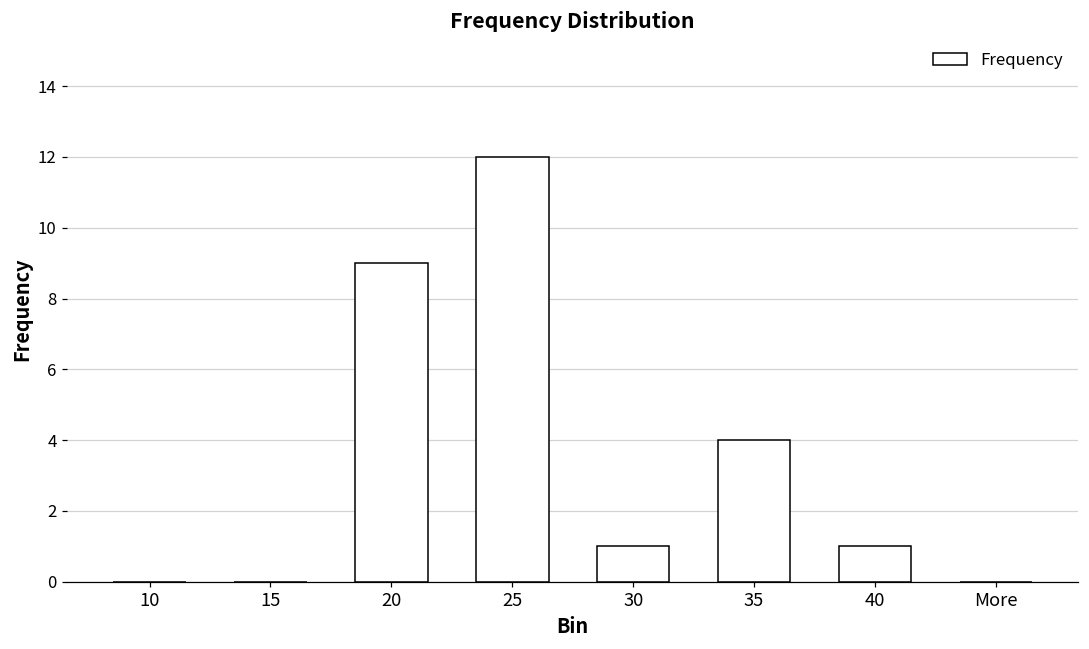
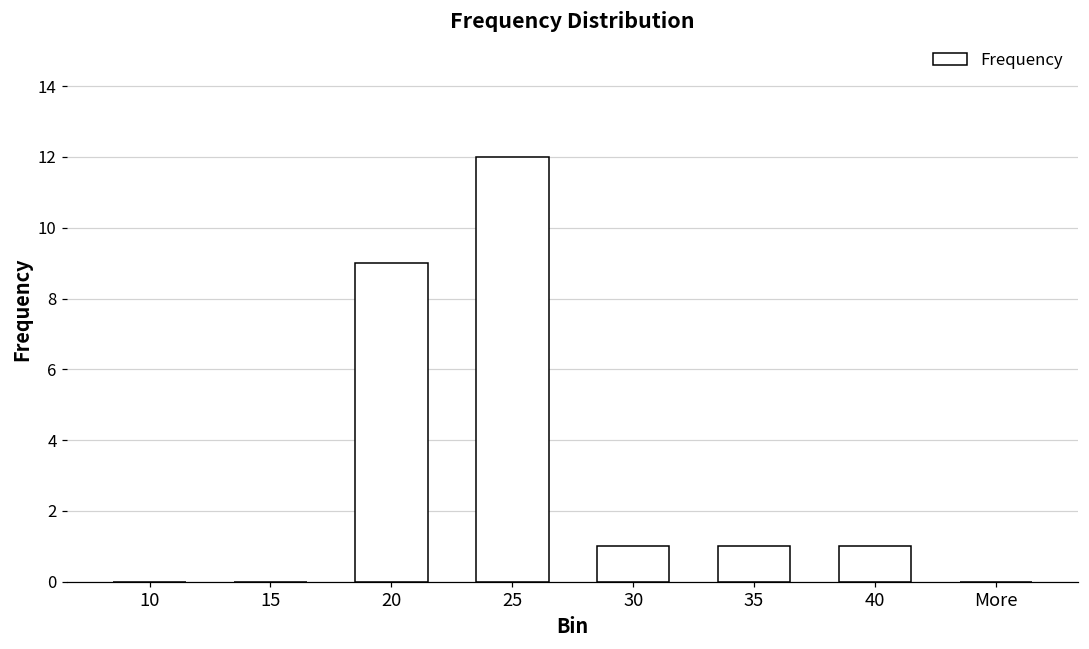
35: 4 -> 1
